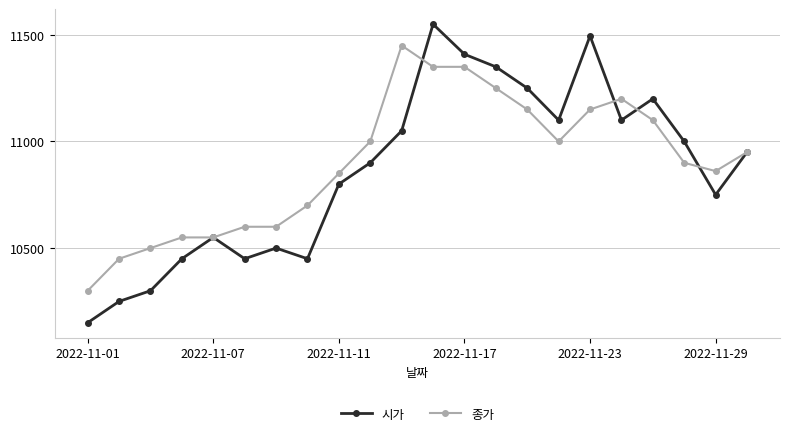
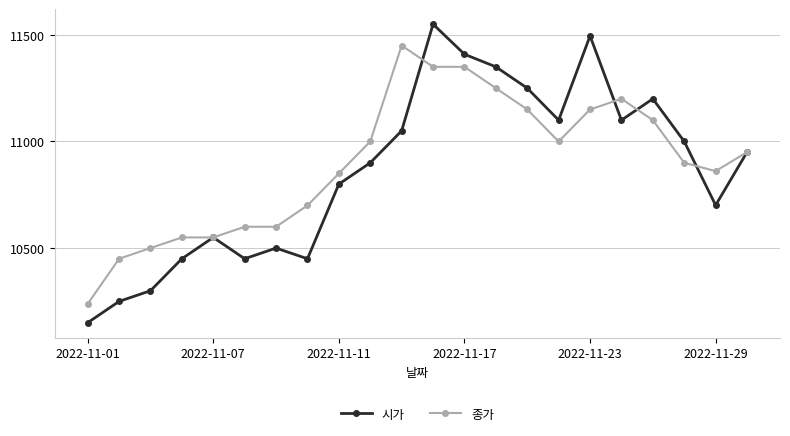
종가, 2022-11-01: 10300 -> 10240
시가, 2022-11-29: 10750 -> 10700
